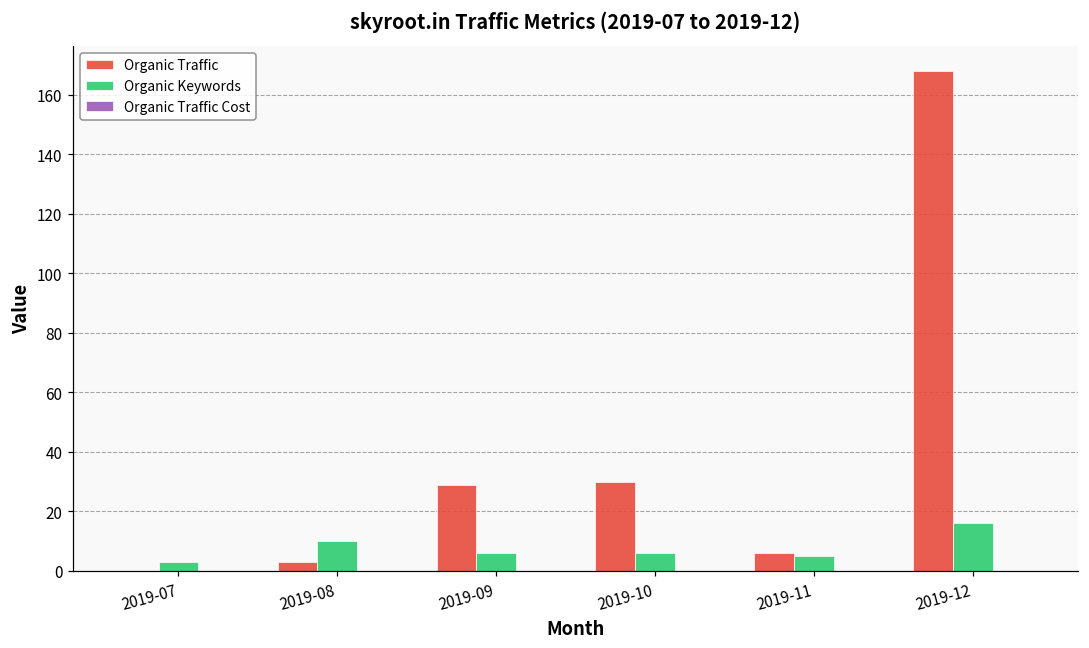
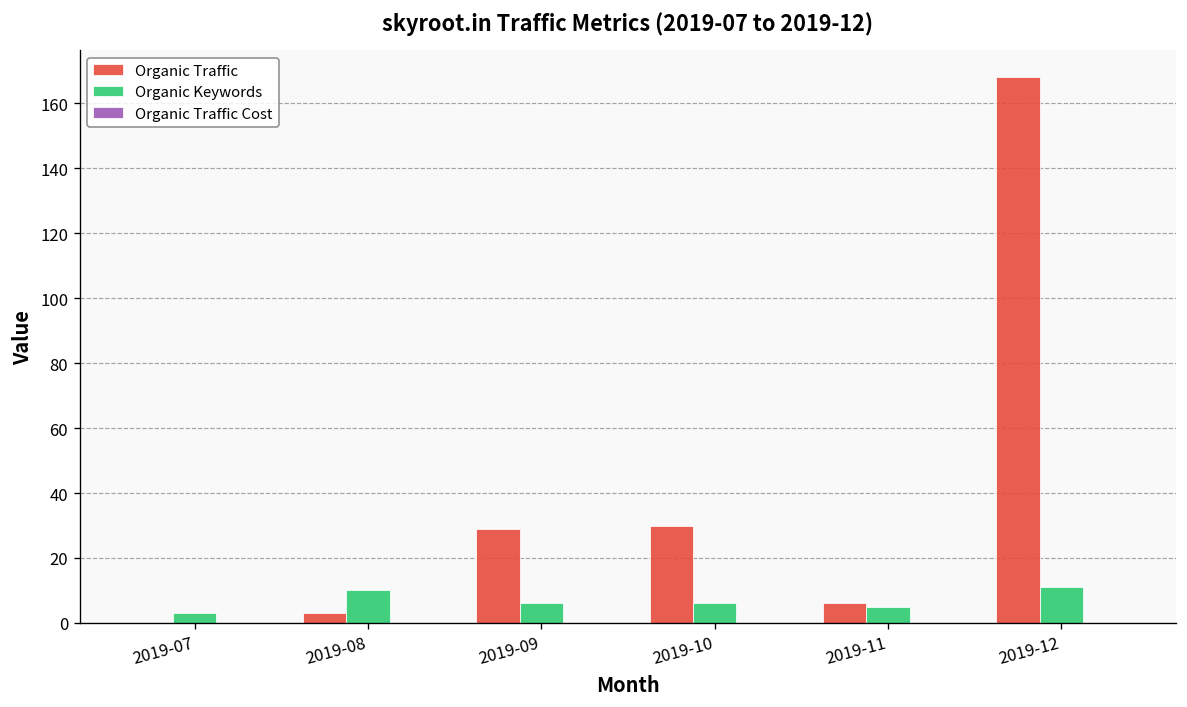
Organic Keywords, 2019-12: 16 -> 11
